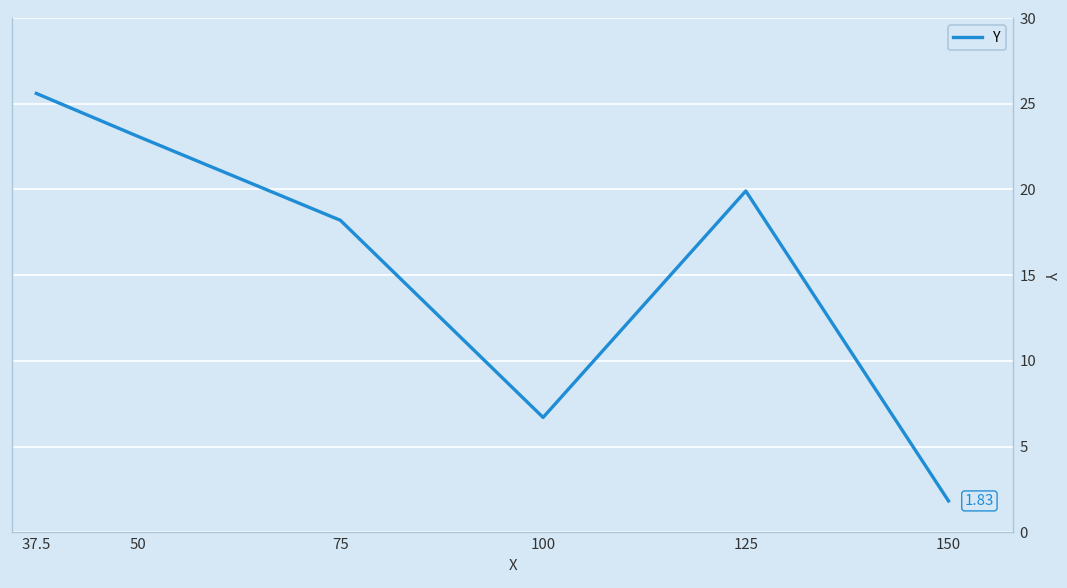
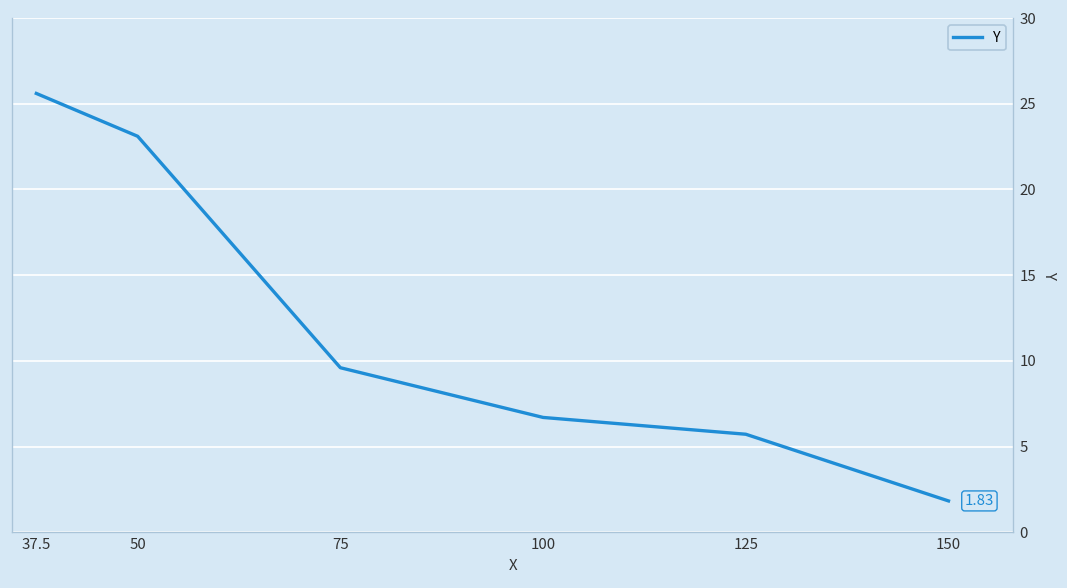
75: 18.2 -> 9.6
125: 19.9 -> 5.7
